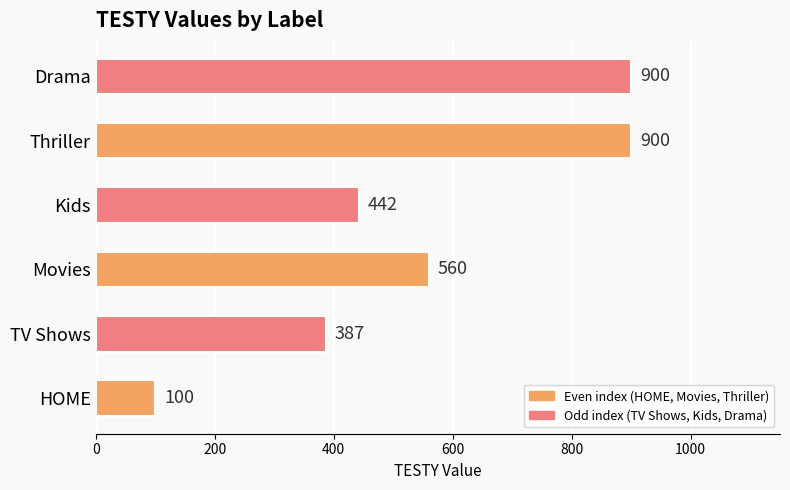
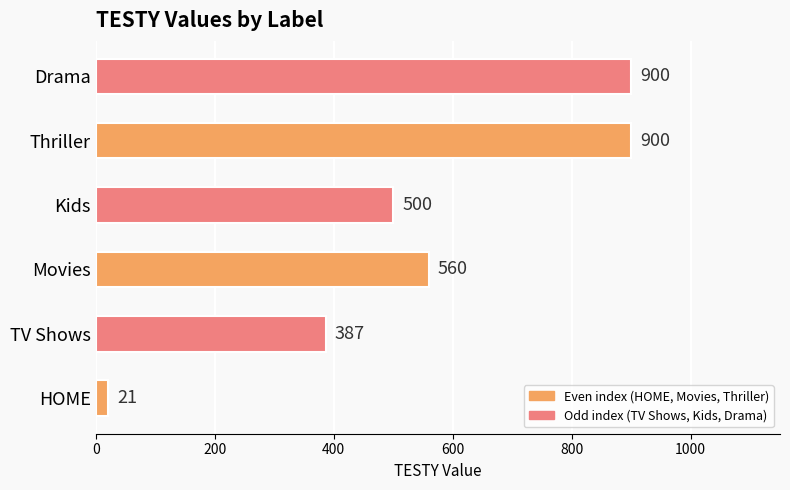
Kids: 442 -> 500
HOME: 100 -> 21
